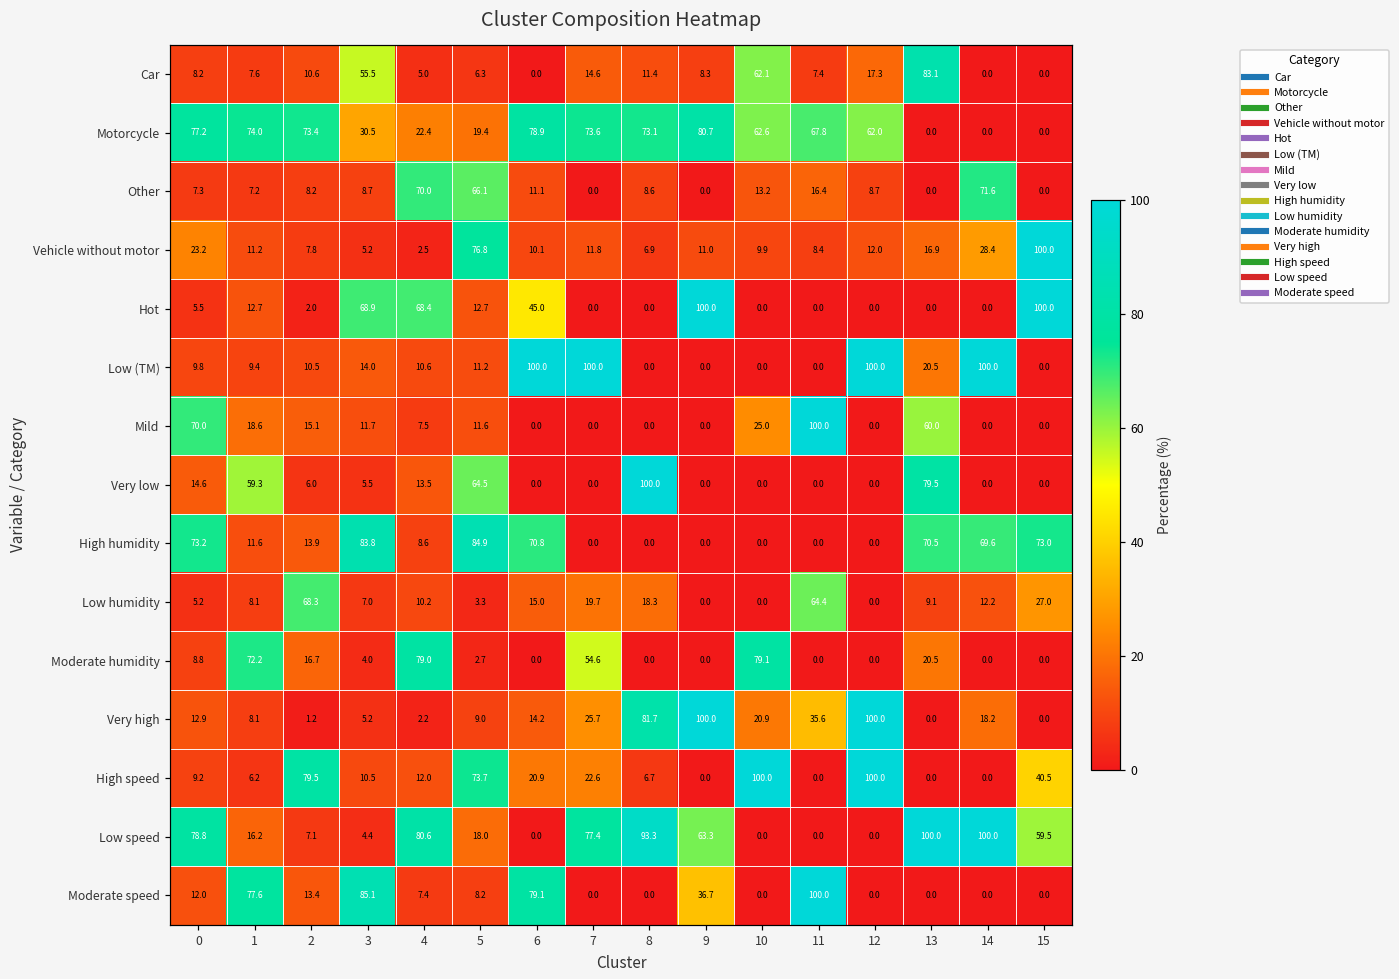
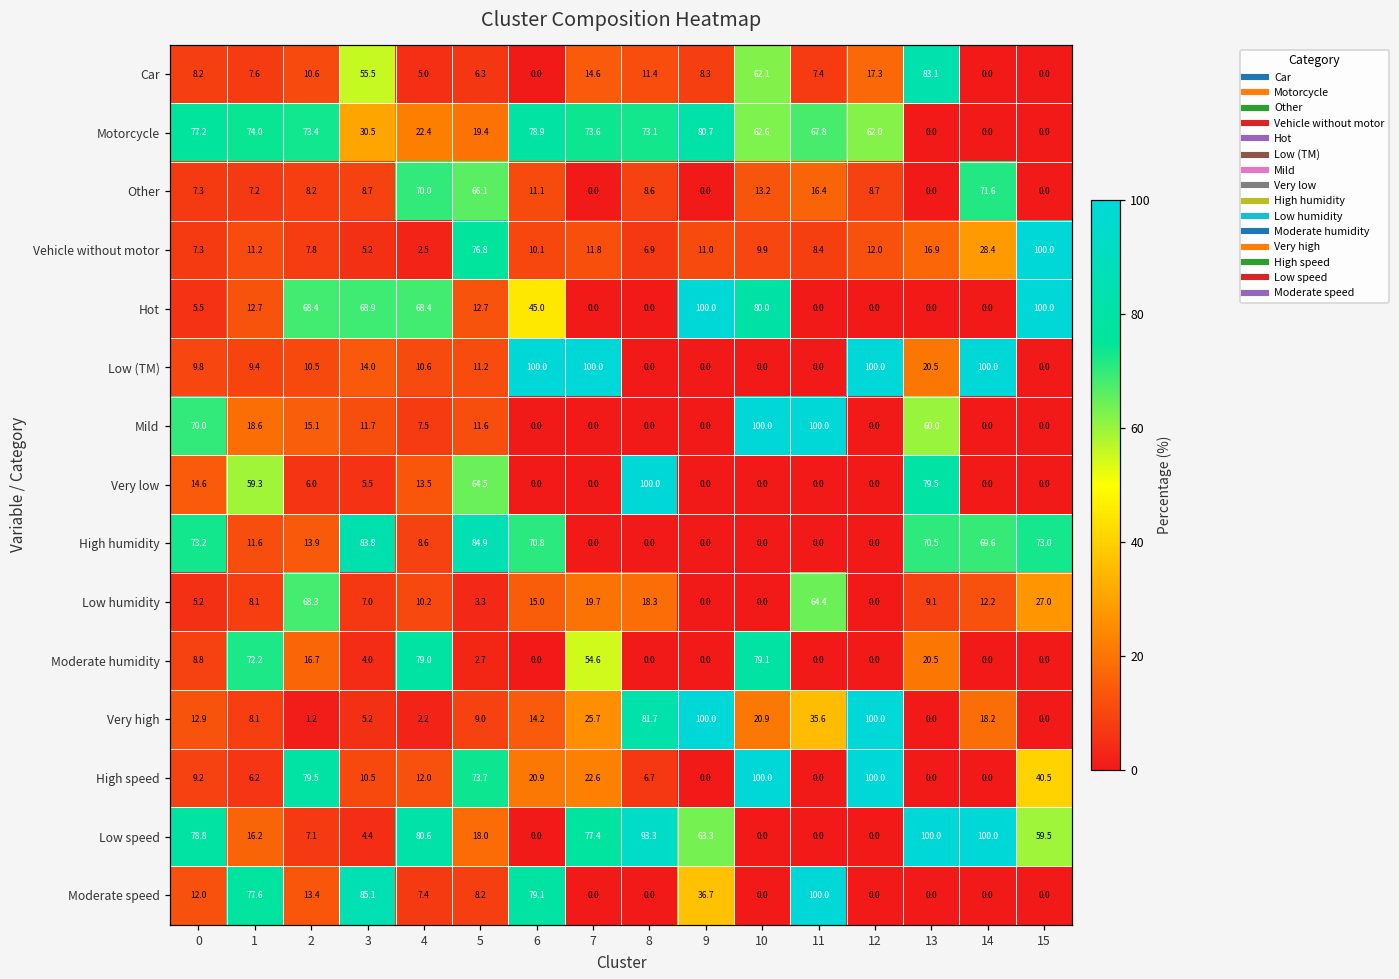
Vehicle without motor, 0: 23.2 -> 7.3
Hot, 2: 2.0 -> 68.4
Hot, 10: 0.0 -> 80.0
Mild, 10: 25.0 -> 100.0
